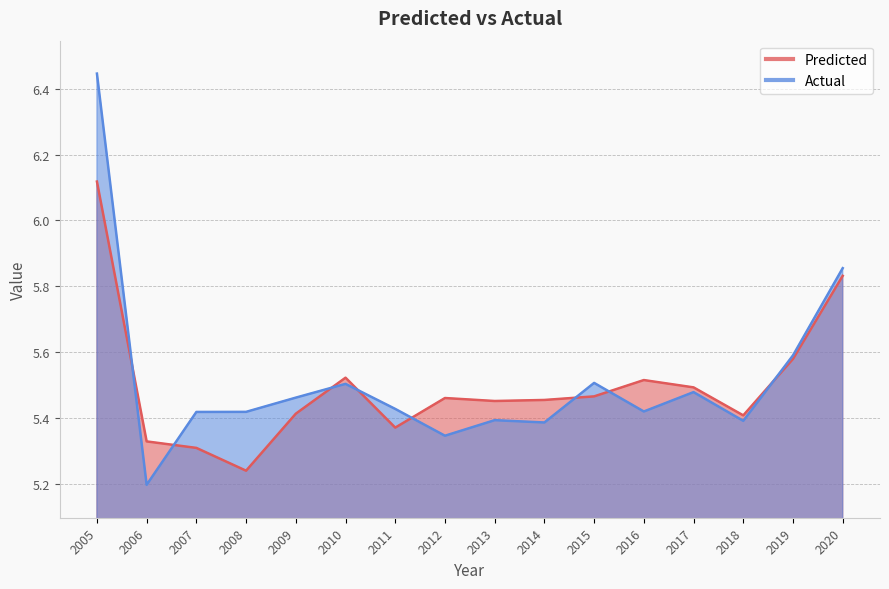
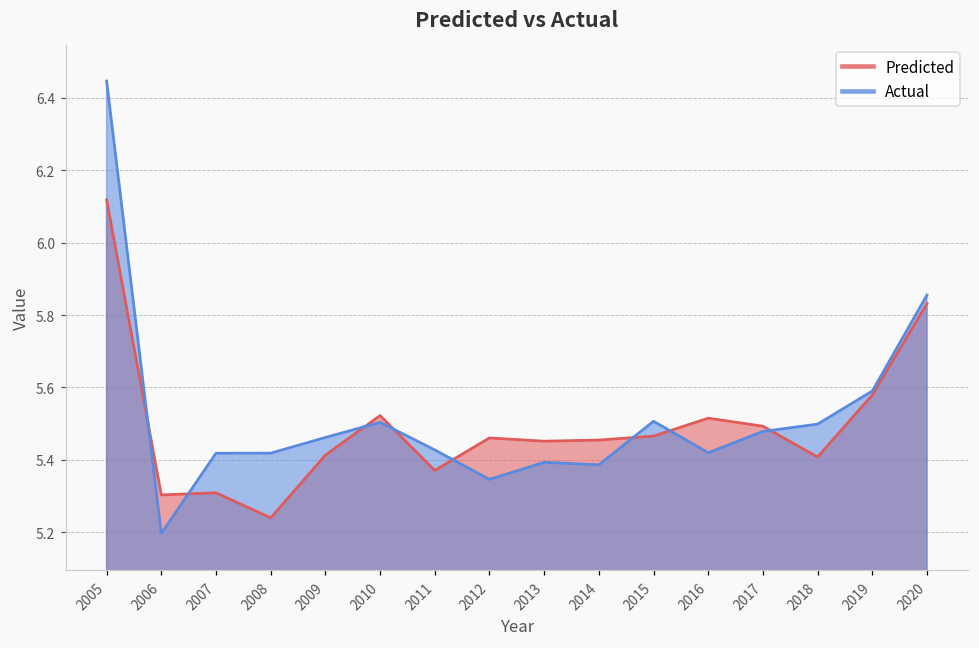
Predicted, 2006: 5.33 -> 5.30
Actual, 2018: 5.39 -> 5.50
